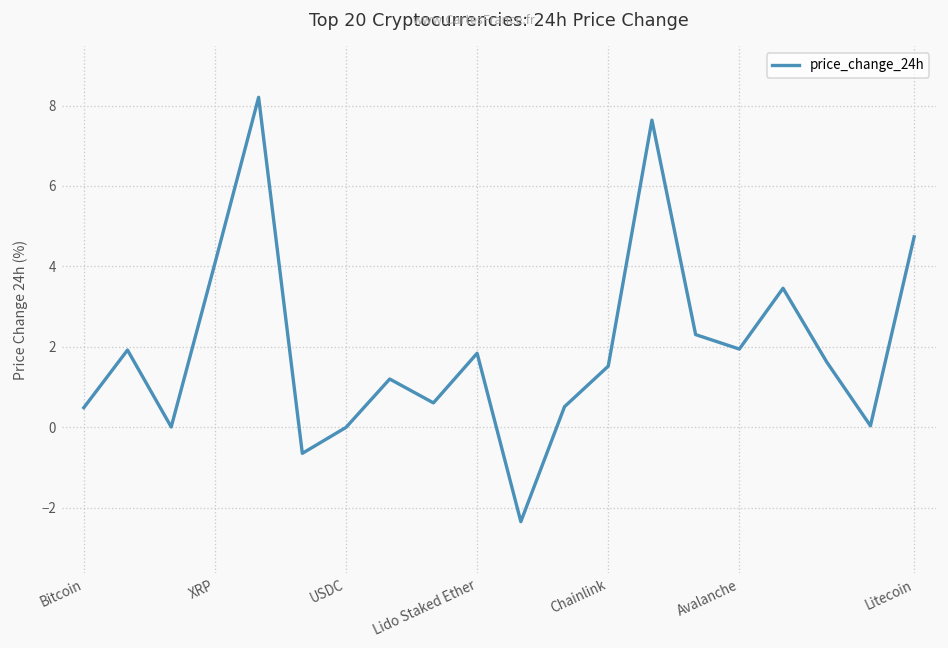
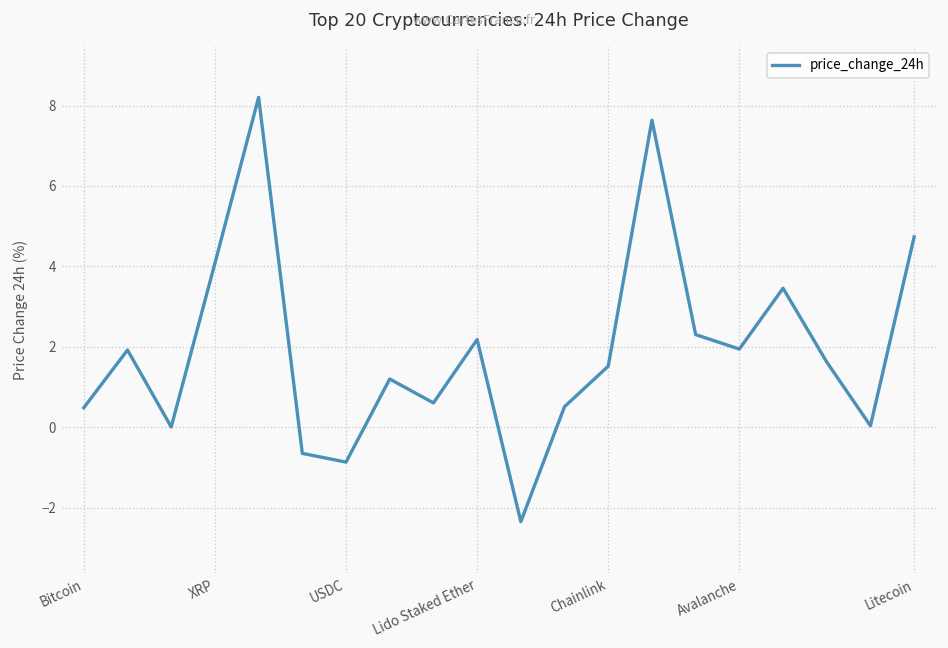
USDC: 0.0 -> -0.9
Lido Staked Ether: 1.8 -> 2.2
